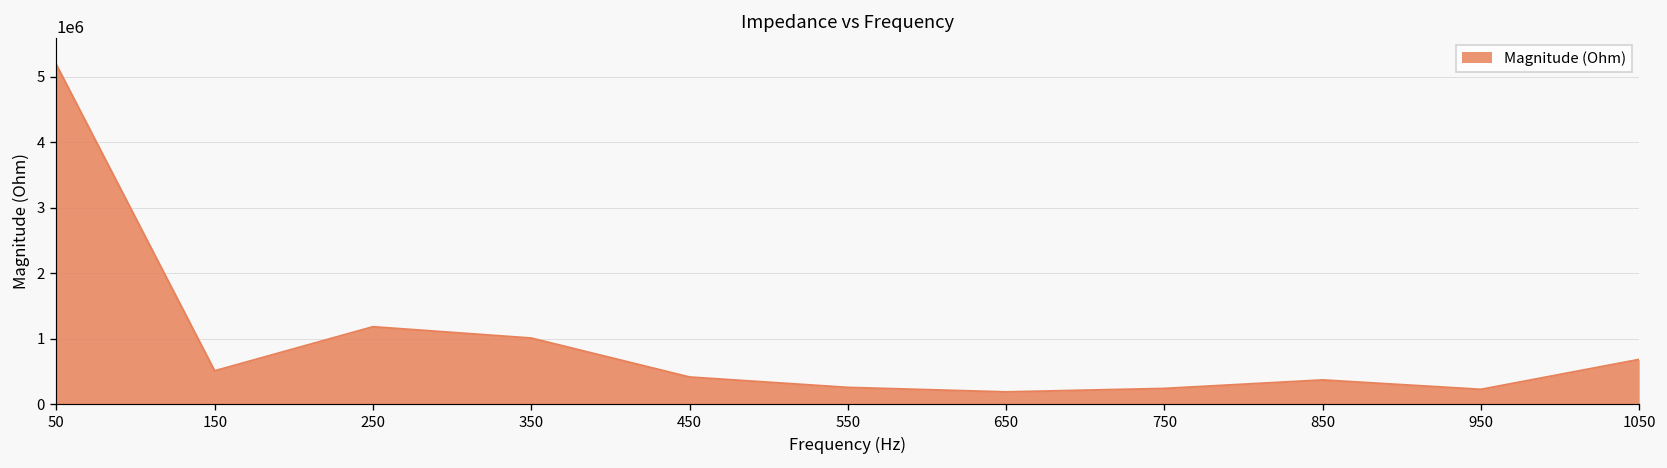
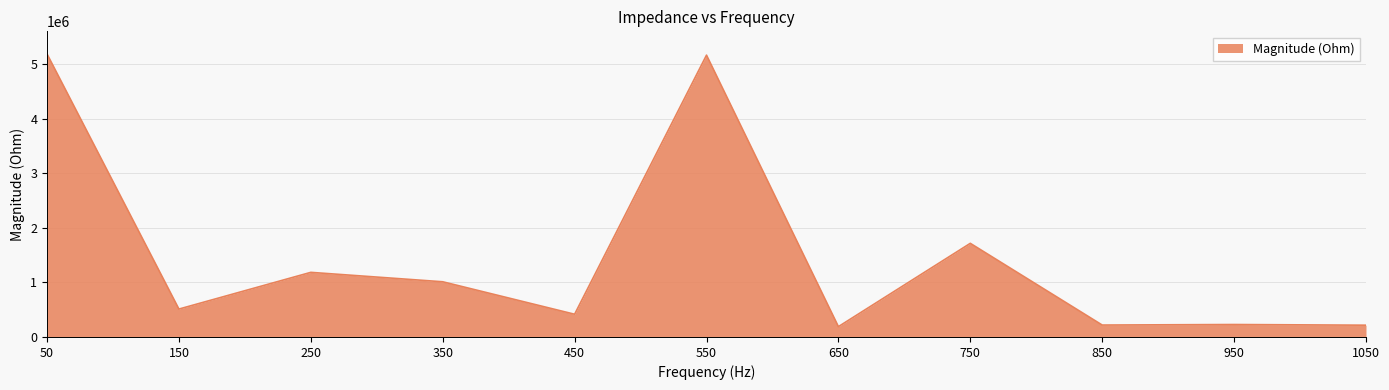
550: 300000 -> 5200000
750: 200000 -> 1700000
850: 400000 -> 200000
1050: 700000 -> 200000
